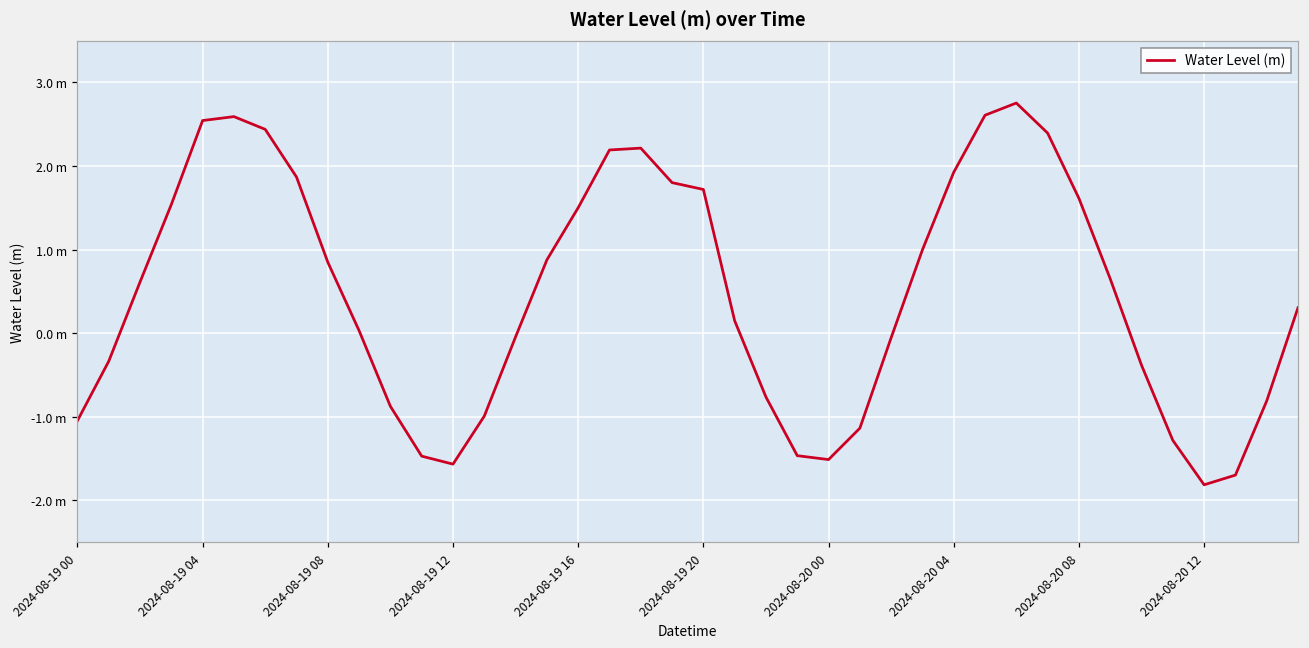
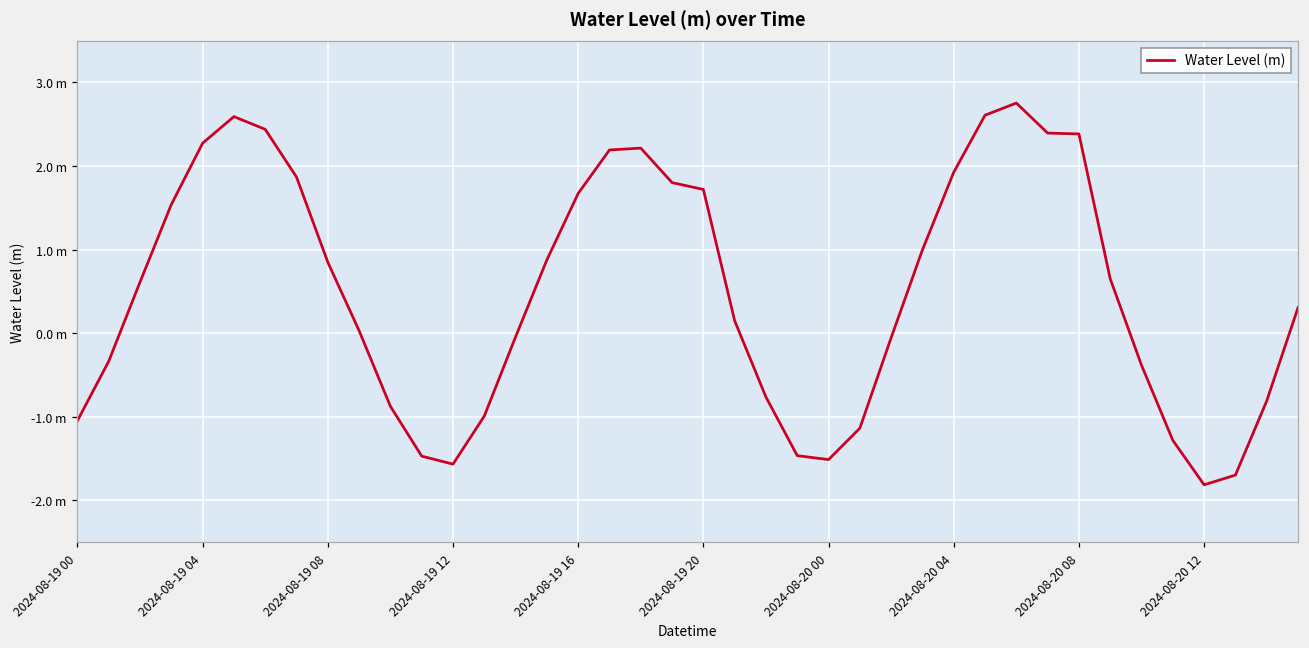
2024-08-19 04: 2.5 m -> 2.3 m
2024-08-19 16: 1.5 m -> 1.7 m
2024-08-20 08: 1.6 m -> 2.4 m
